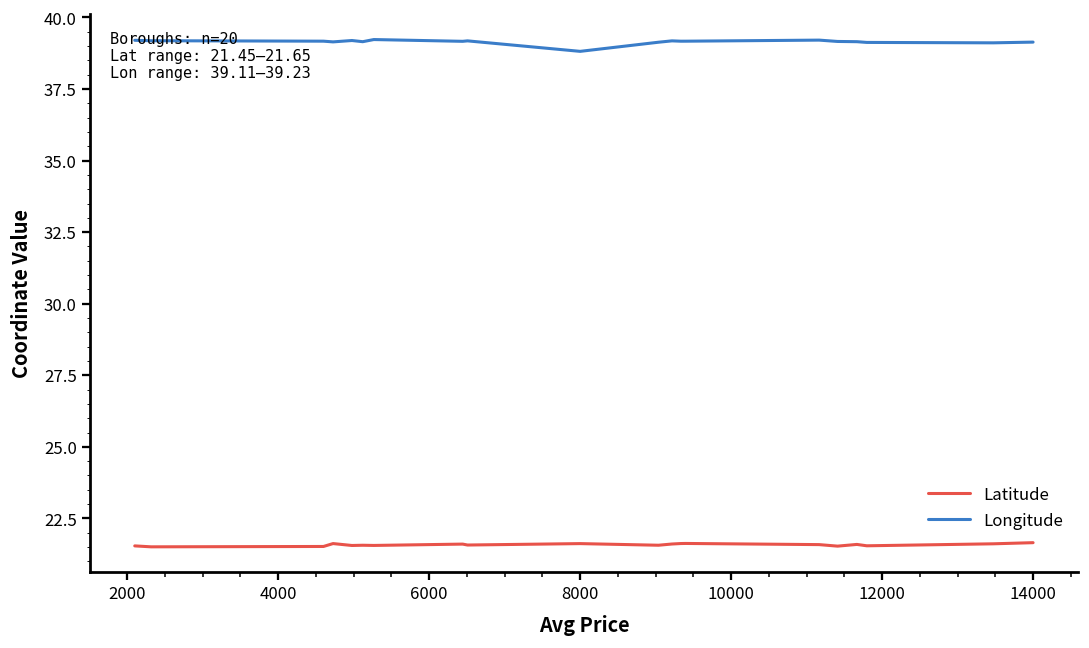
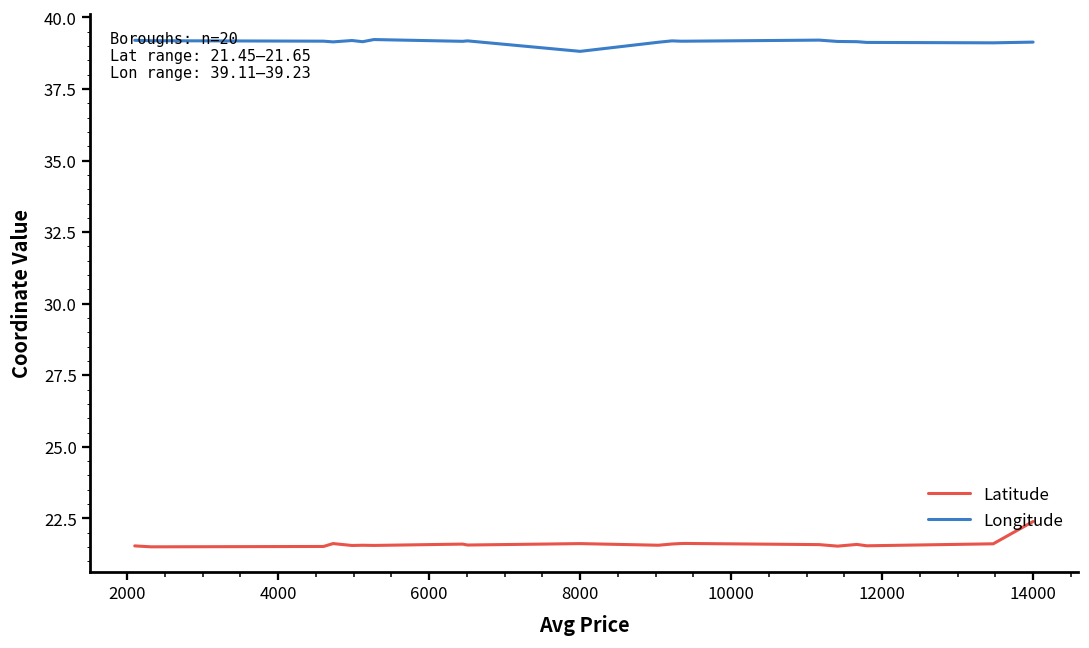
Latitude, 14000: 21.7 -> 22.4
